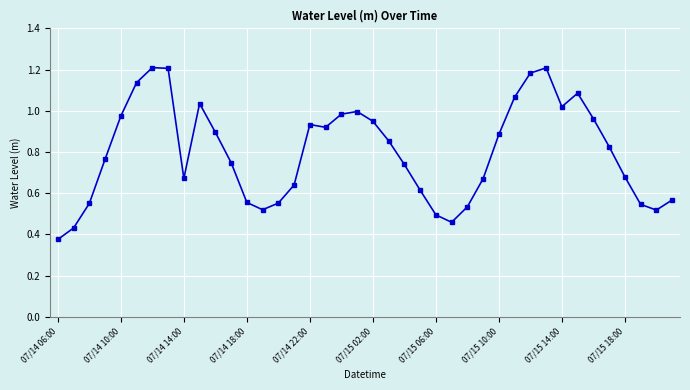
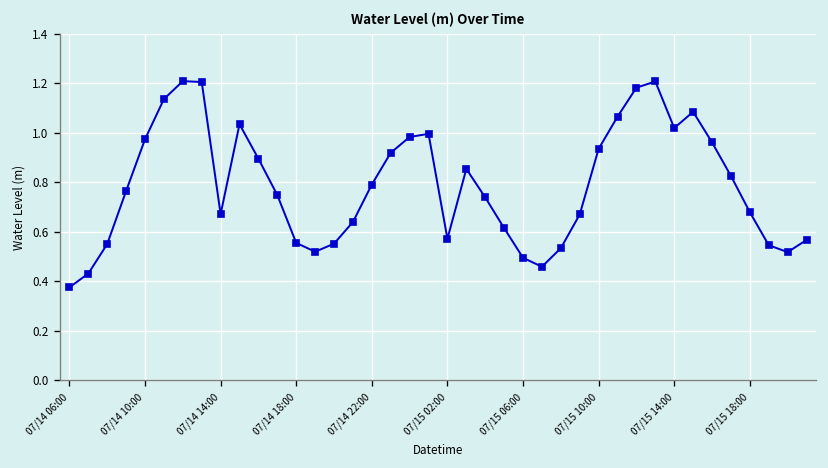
07/14 22:00: 0.93 -> 0.79
07/15 02:00: 0.95 -> 0.57
07/15 10:00: 0.89 -> 0.94
